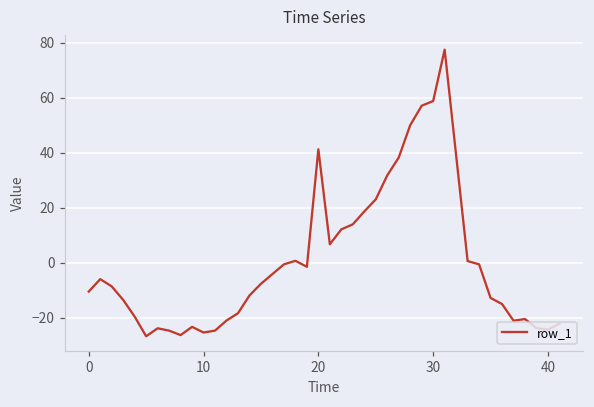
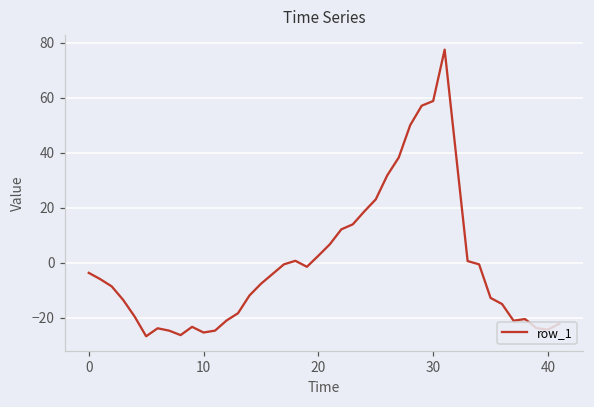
0: -10 -> -4
20: 41 -> 3
